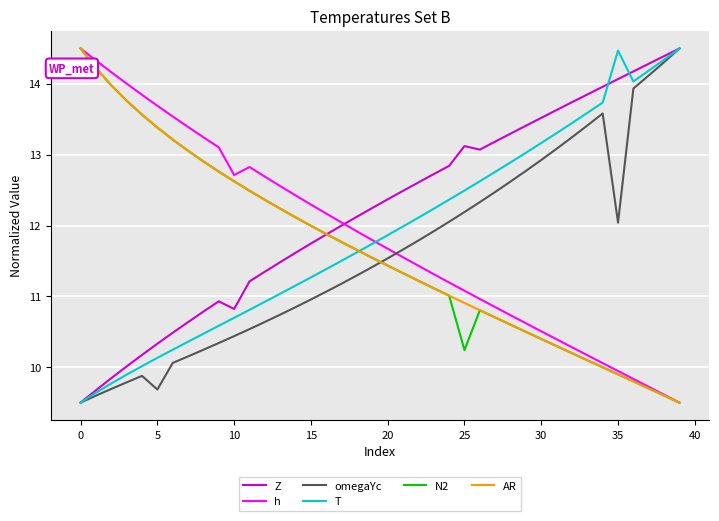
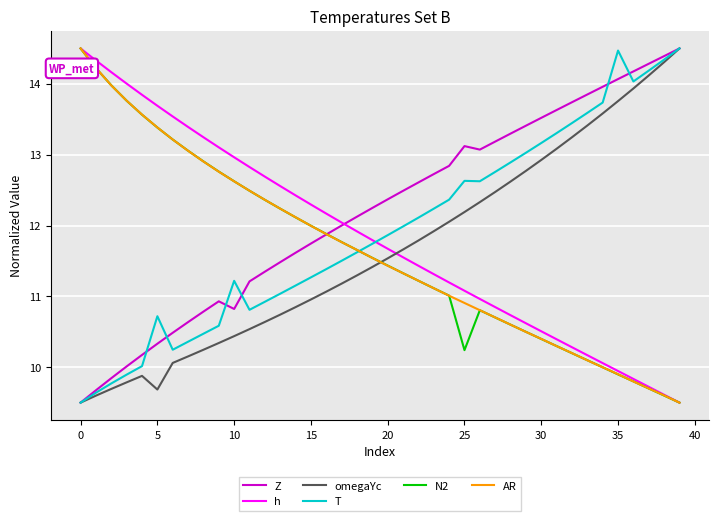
T, 5: 10.1 -> 10.7
h, 10: 12.7 -> 13.0
T, 10: 10.7 -> 11.2
T, 25: 12.5 -> 12.6
omegaYc, 35: 12.0 -> 13.8
